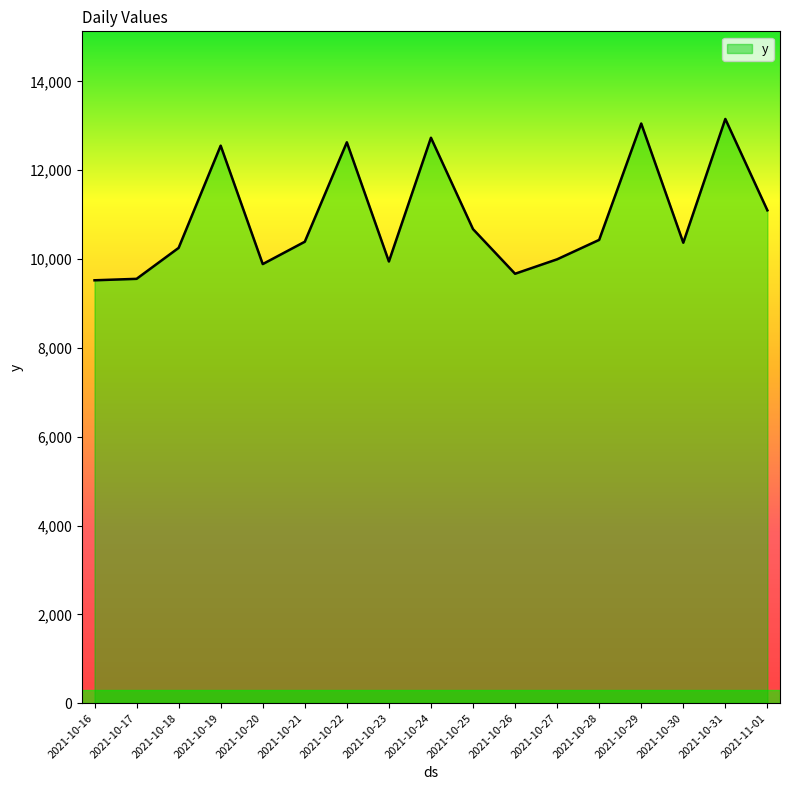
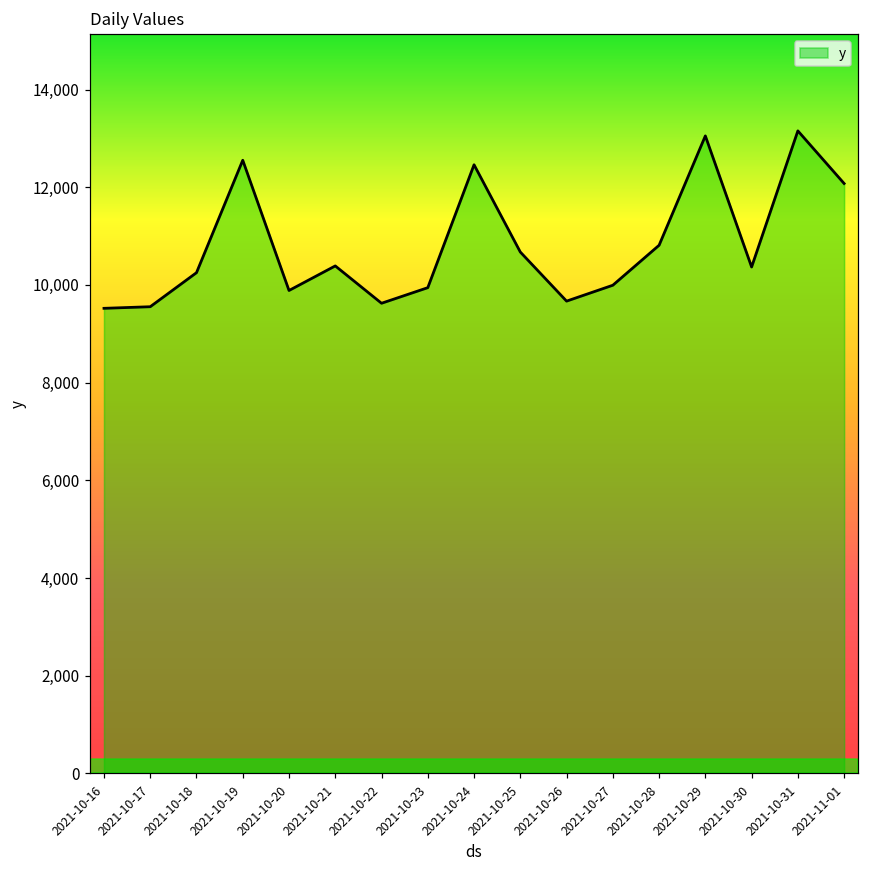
2021-10-22: 12,600 -> 9,600
2021-10-24: 12,700 -> 12,500
2021-10-28: 10,400 -> 10,800
2021-11-01: 11,100 -> 12,100
